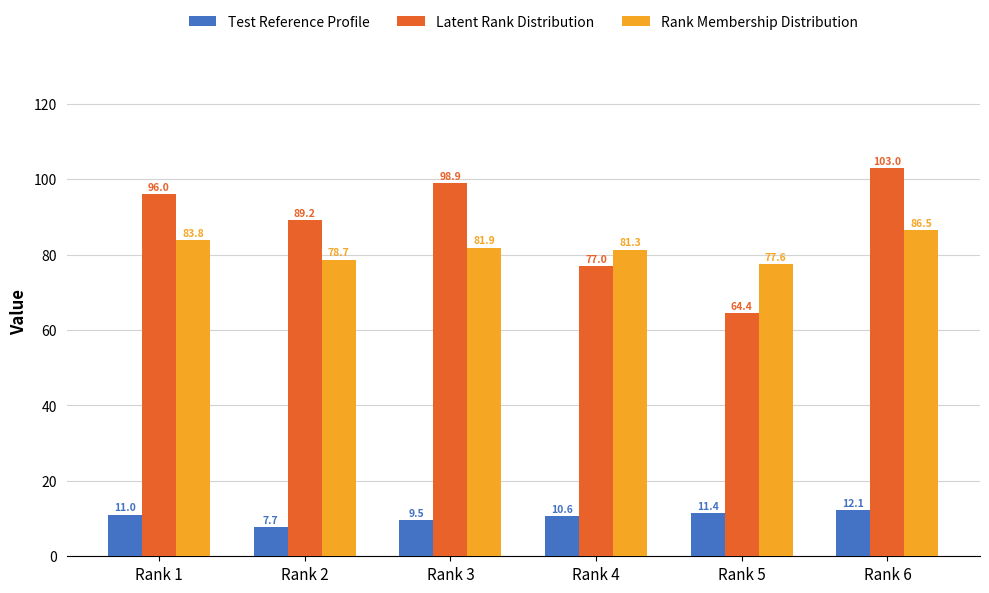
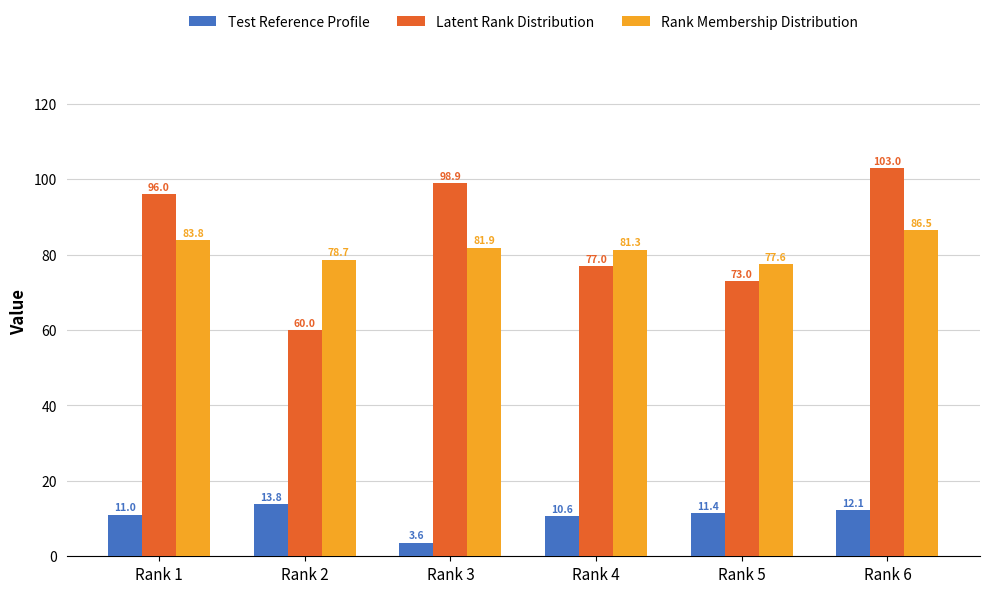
Test Reference Profile, Rank 2: 7.7 -> 13.8
Latent Rank Distribution, Rank 2: 89.2 -> 60.0
Test Reference Profile, Rank 3: 9.5 -> 3.6
Latent Rank Distribution, Rank 5: 64.4 -> 73.0
